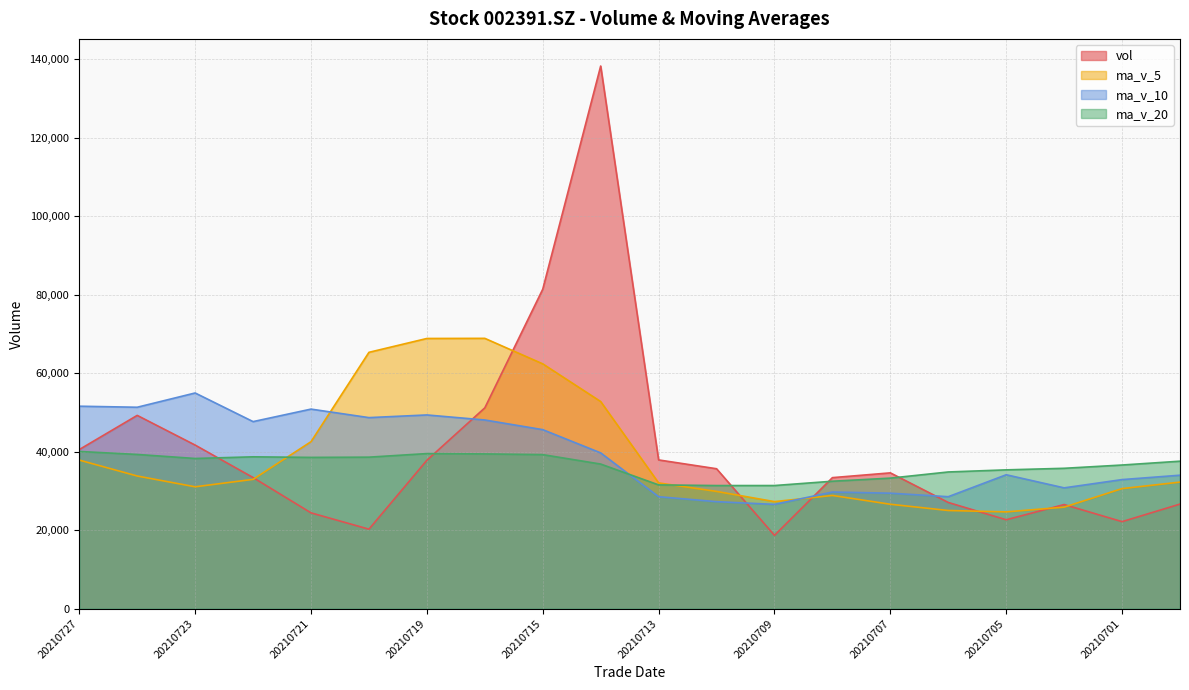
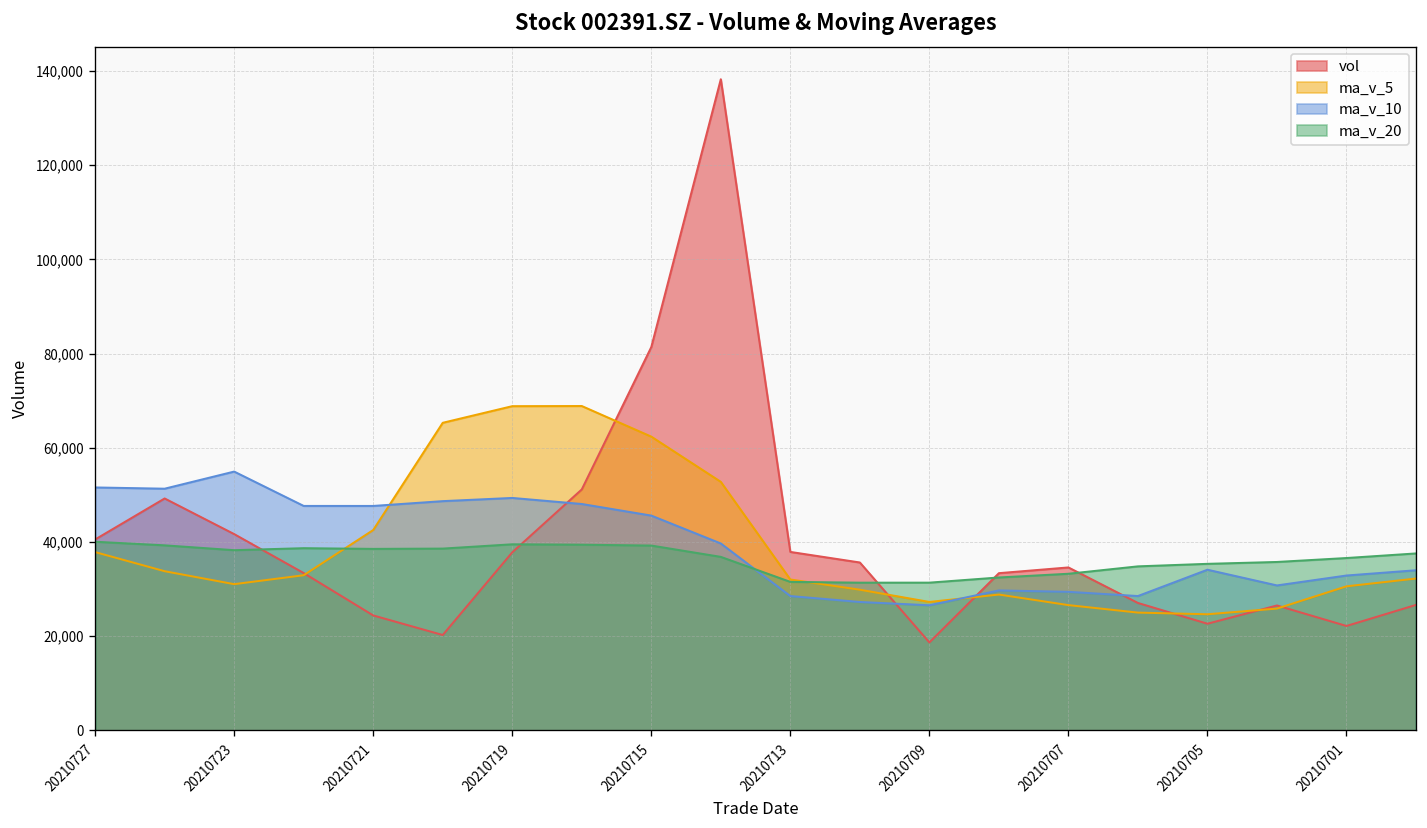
ma_v_10, 20210721: 51,000 -> 48,000
